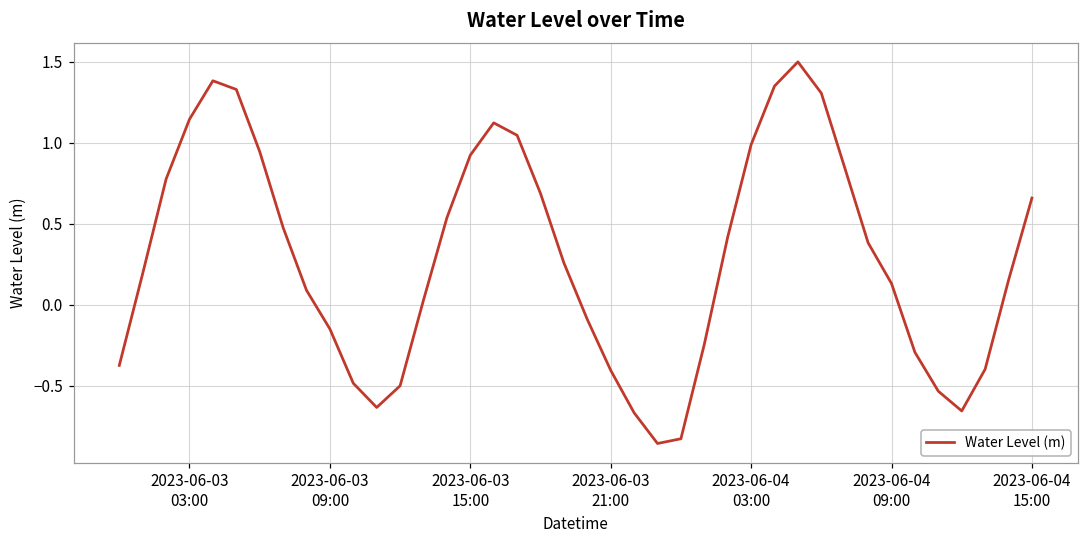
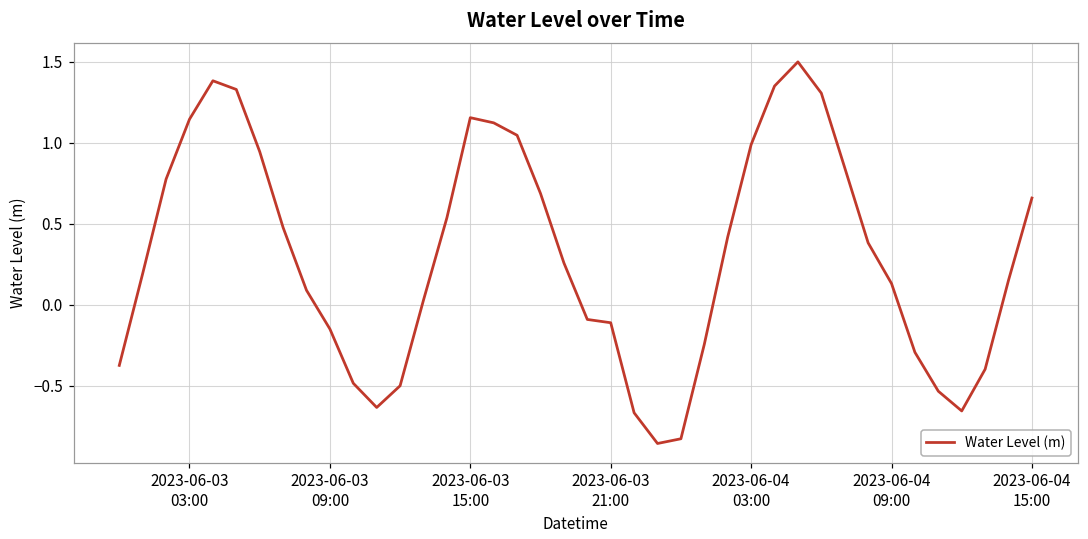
2023-06-03 15:00: 0.92 -> 1.16
2023-06-03 21:00: -0.40 -> -0.11
